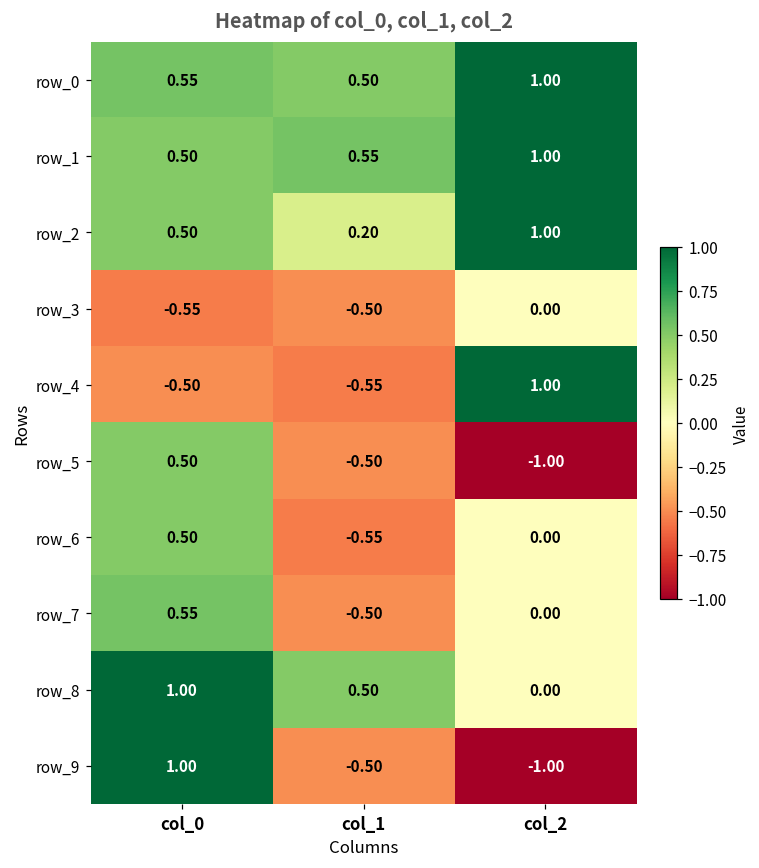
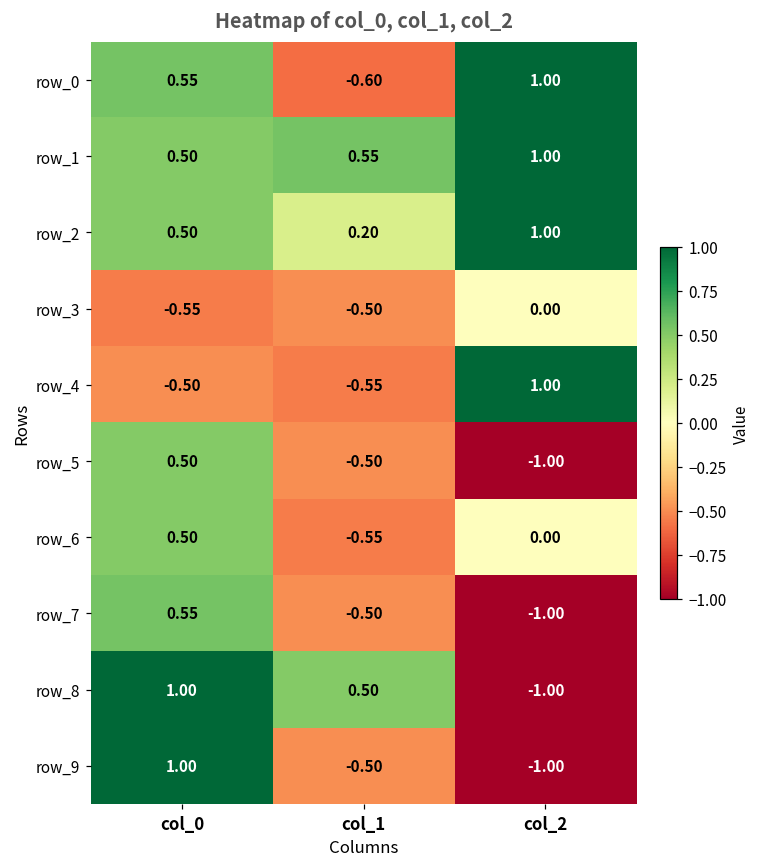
row_0, col_1: 0.50 -> -0.60
row_7, col_2: 0.00 -> -1.00
row_8, col_2: 0.00 -> -1.00
